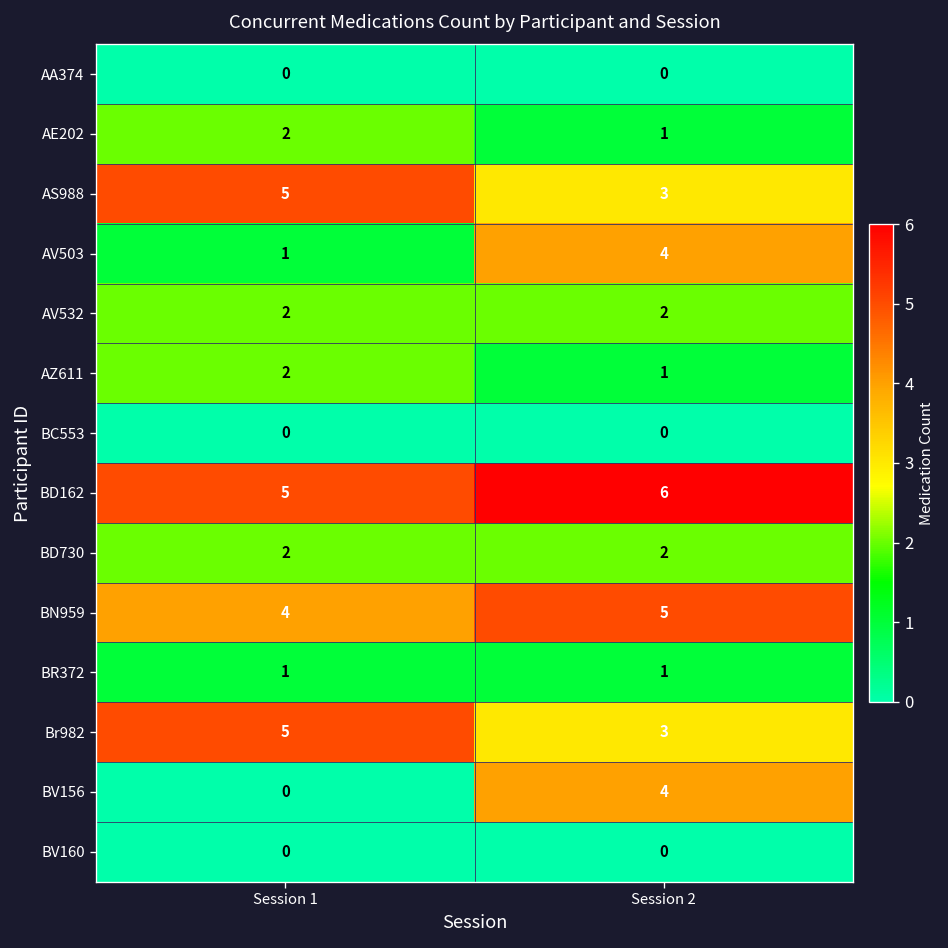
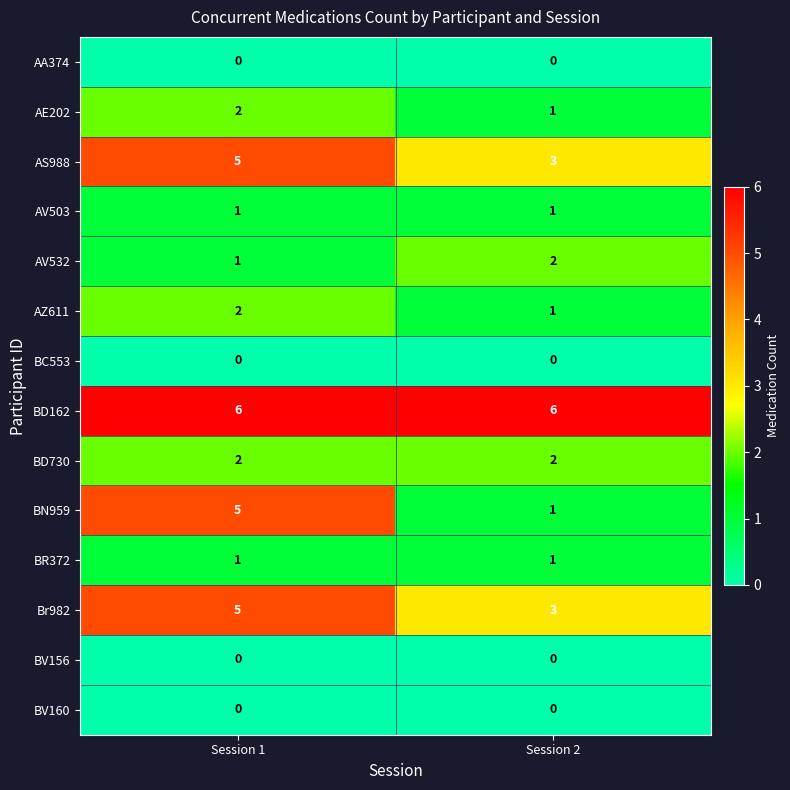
AV503, Session 2: 4 -> 1
AV532, Session 1: 2 -> 1
BD162, Session 1: 5 -> 6
BN959, Session 1: 4 -> 5
BN959, Session 2: 5 -> 1
BV156, Session 2: 4 -> 0
